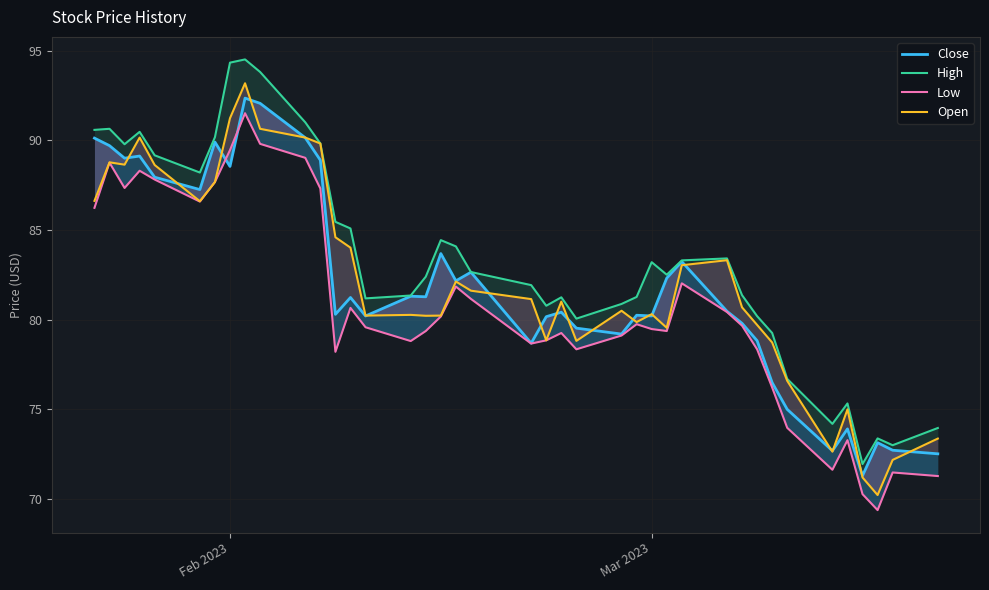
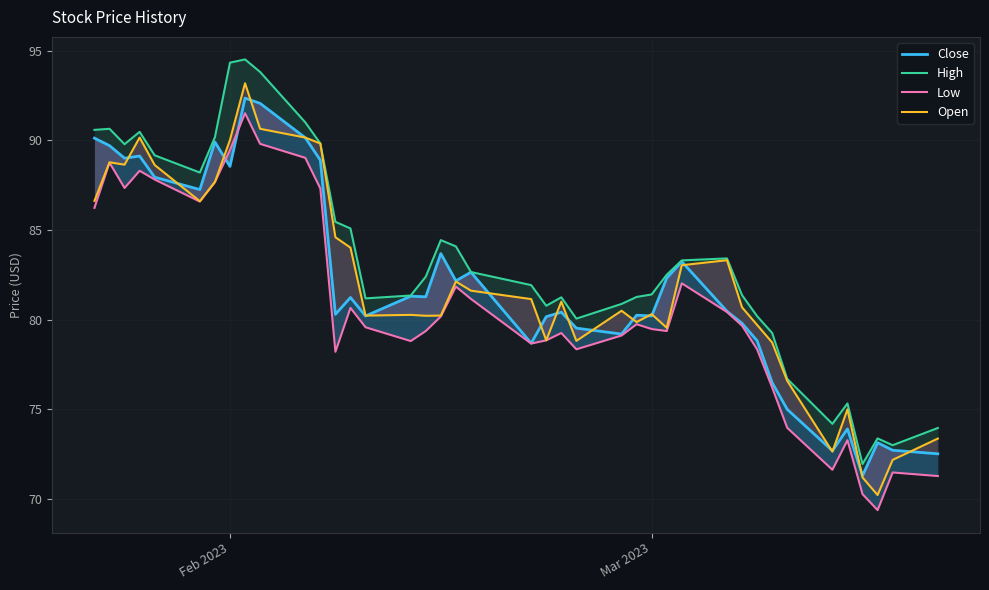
Open, Feb 2023: 91.2 -> 90.0
High, Mar 2023: 83.2 -> 81.4
